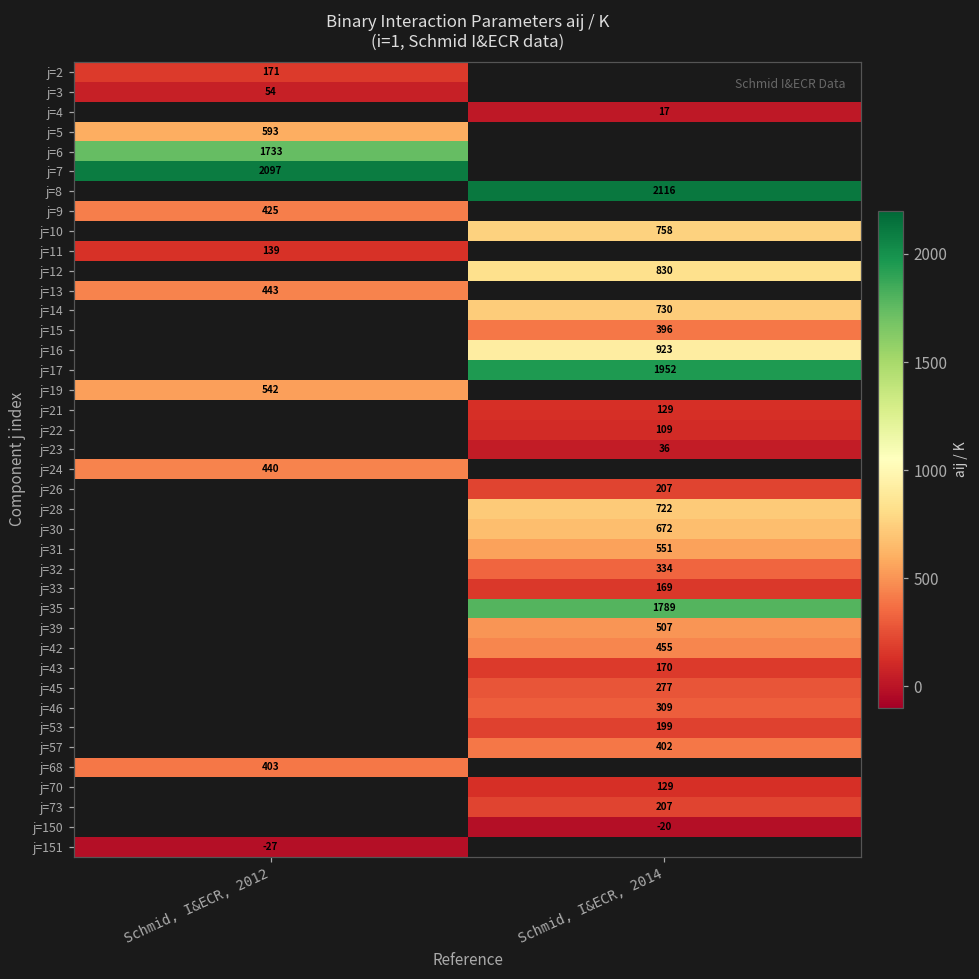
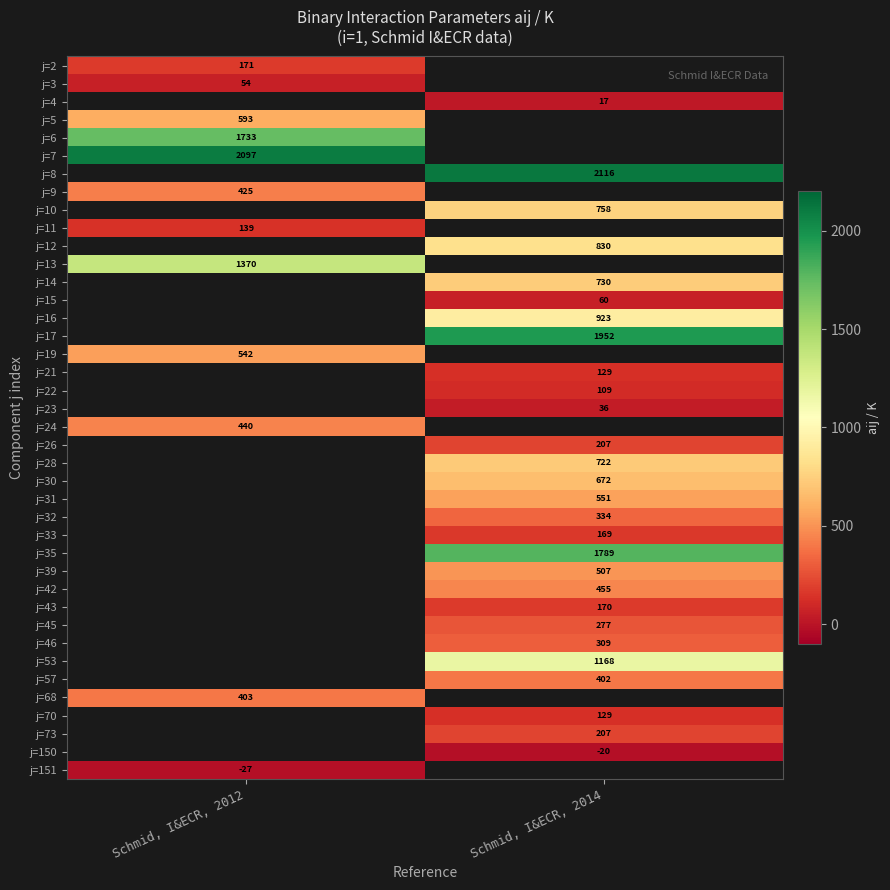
j=13, Schmid, I&ECR, 2012: 443 -> 1370
j=15, Schmid, I&ECR, 2014: 396 -> 60
j=53, Schmid, I&ECR, 2014: 199 -> 1168
